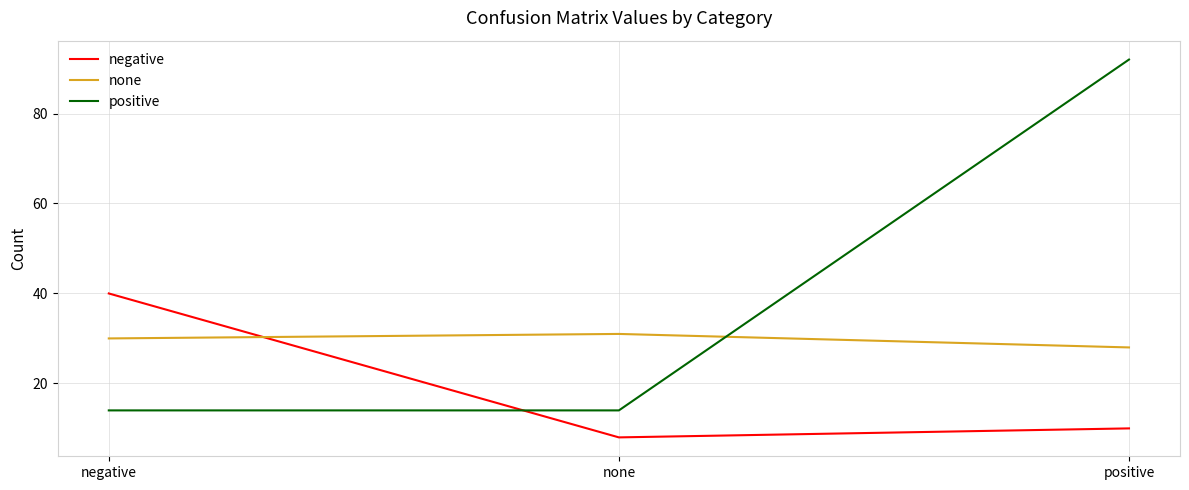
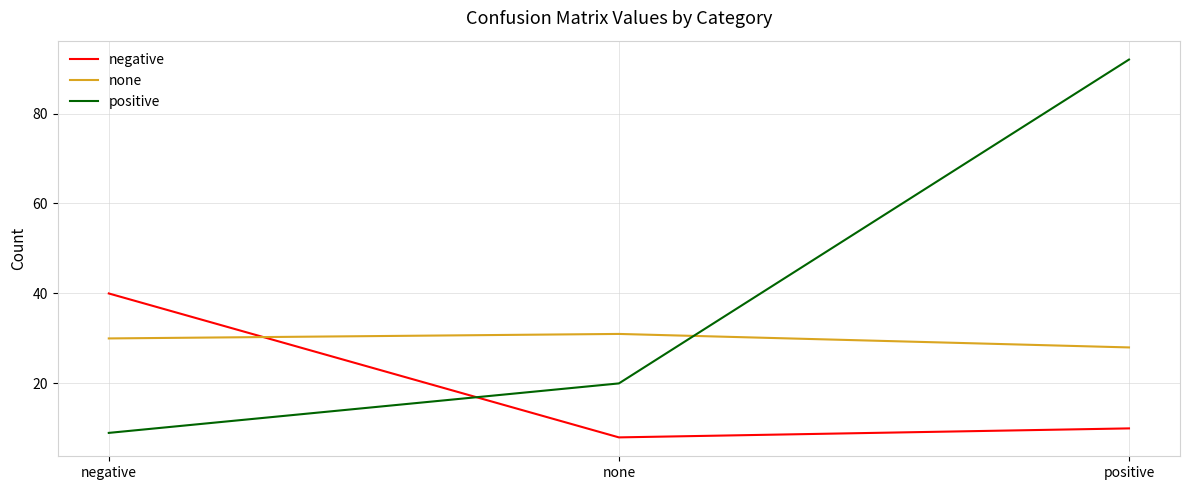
positive, negative: 14 -> 9
positive, none: 14 -> 20
